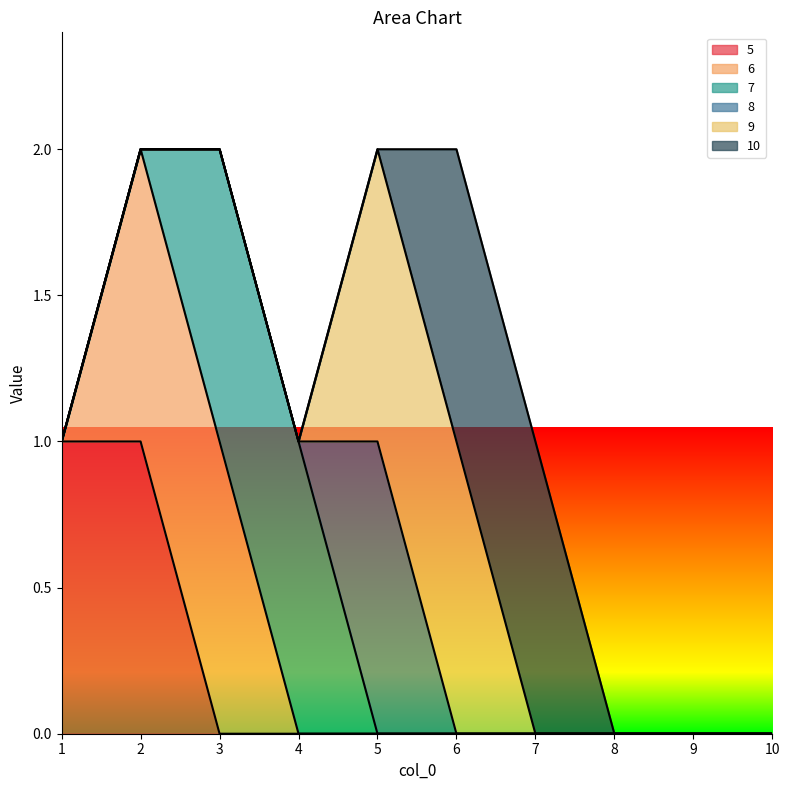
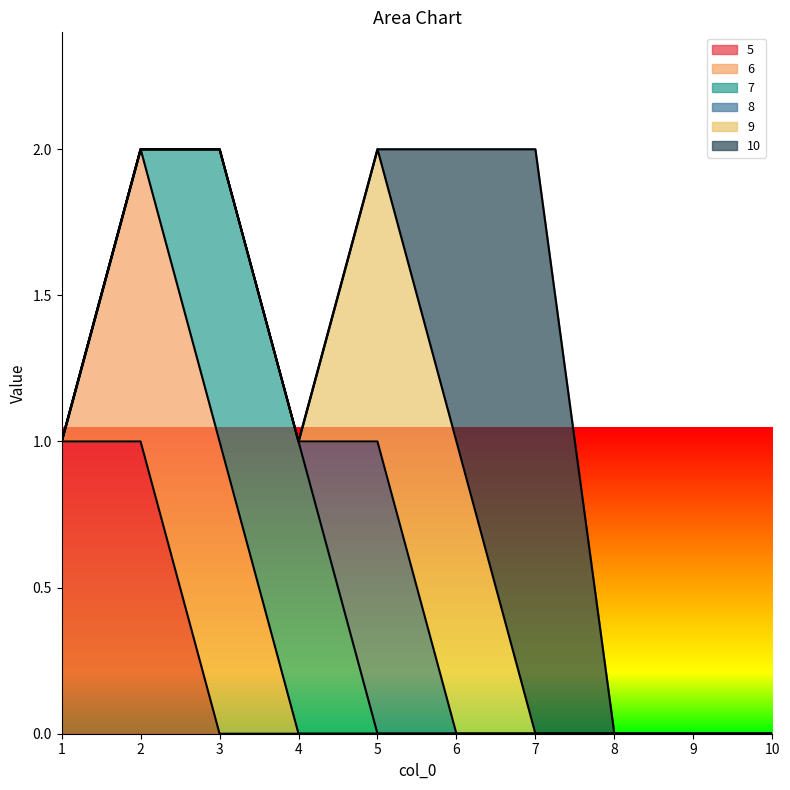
10, 7: 1 -> 2
